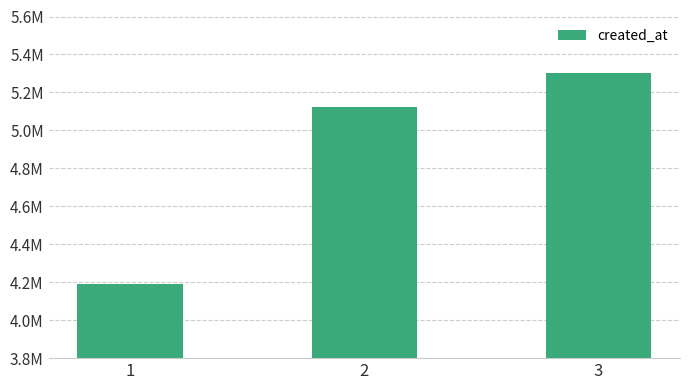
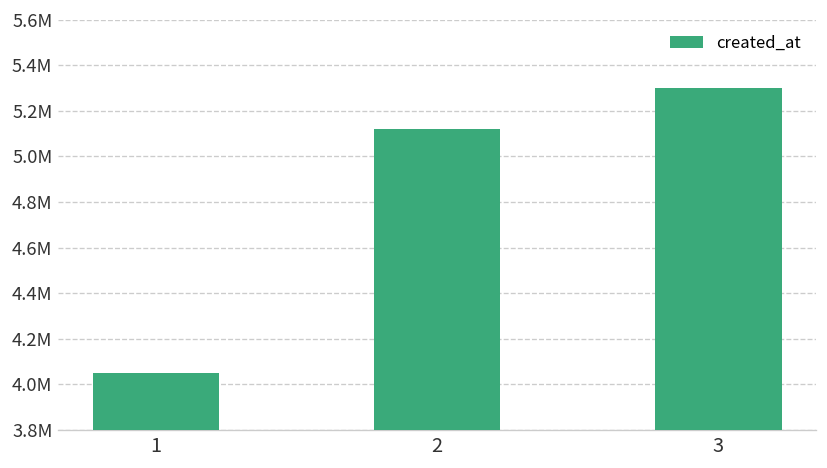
1: 4190000 -> 4050000
